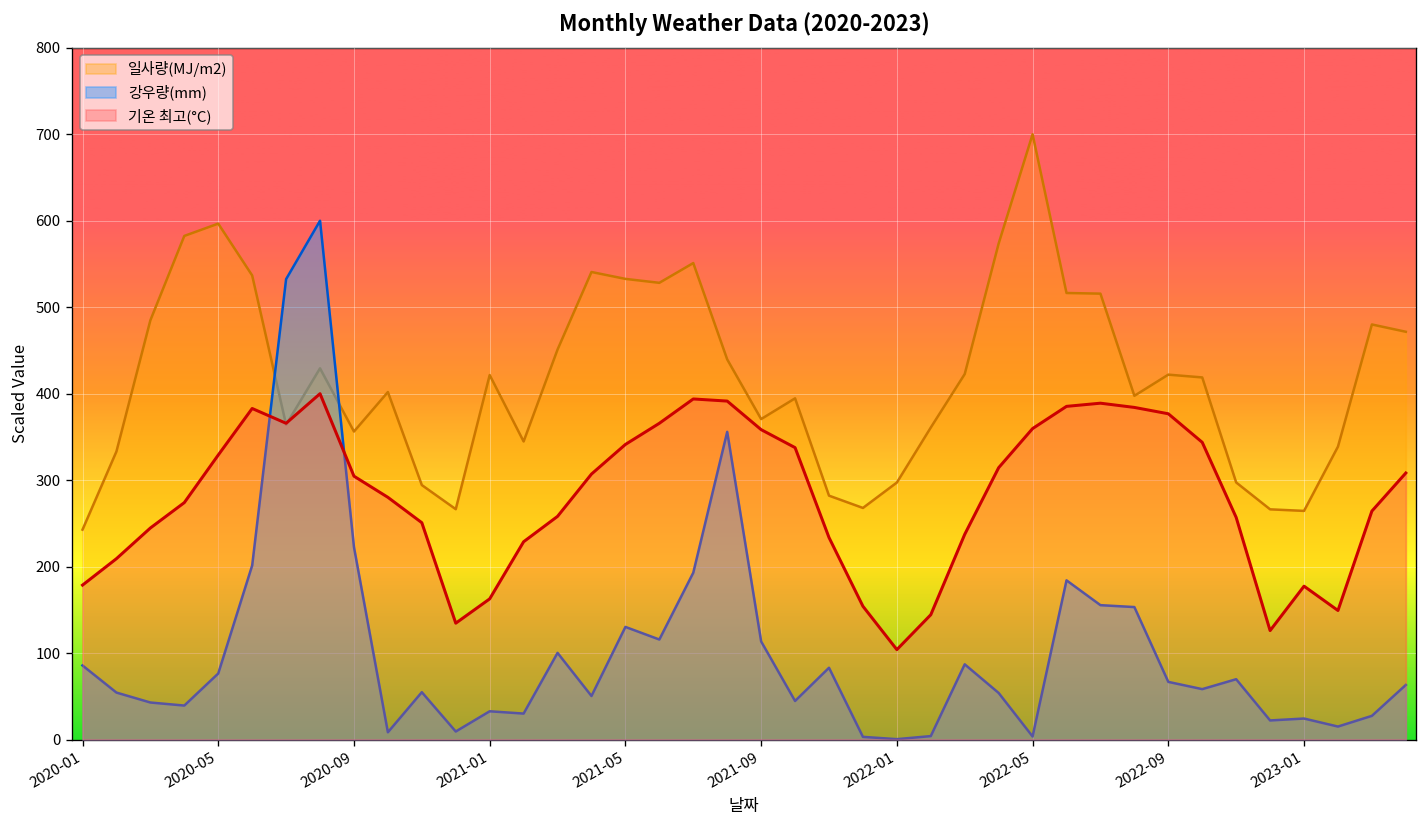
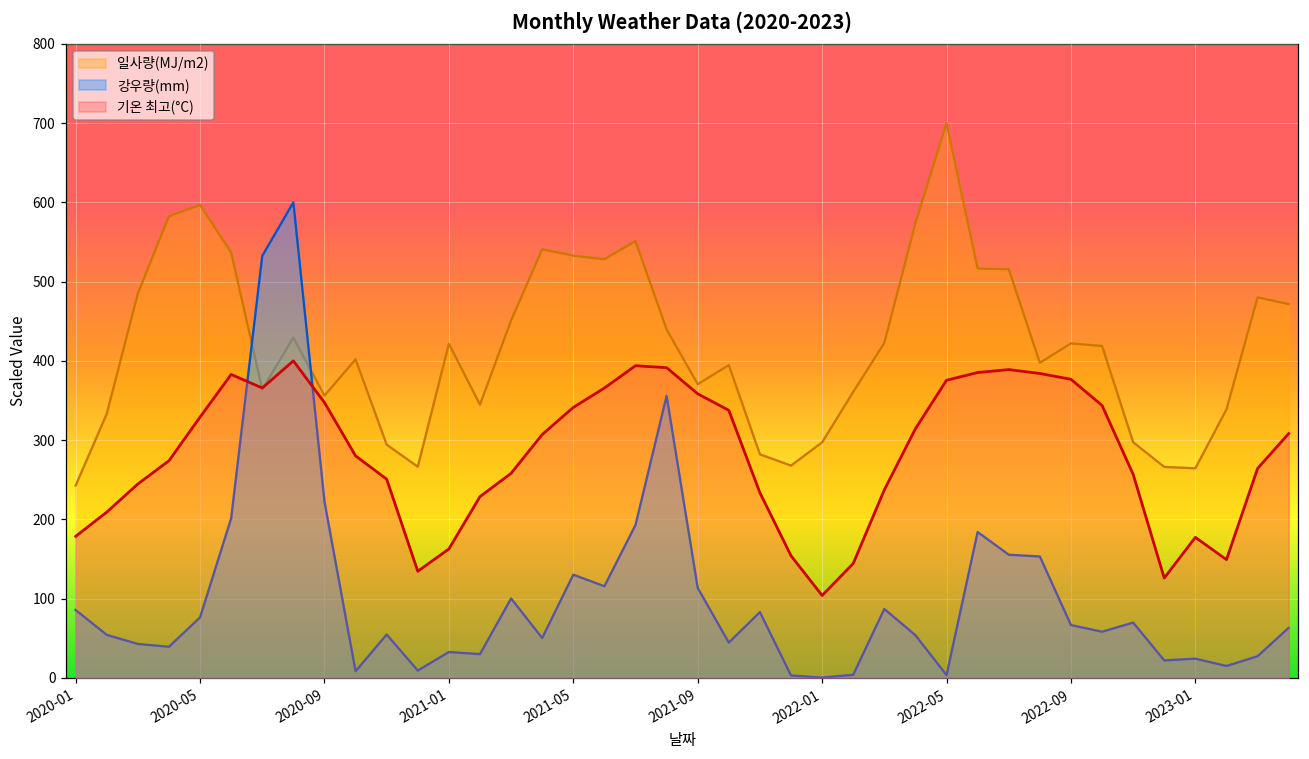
기온 최고(°C), 2020-09: 300 -> 350
기온 최고(°C), 2022-05: 360 -> 380
